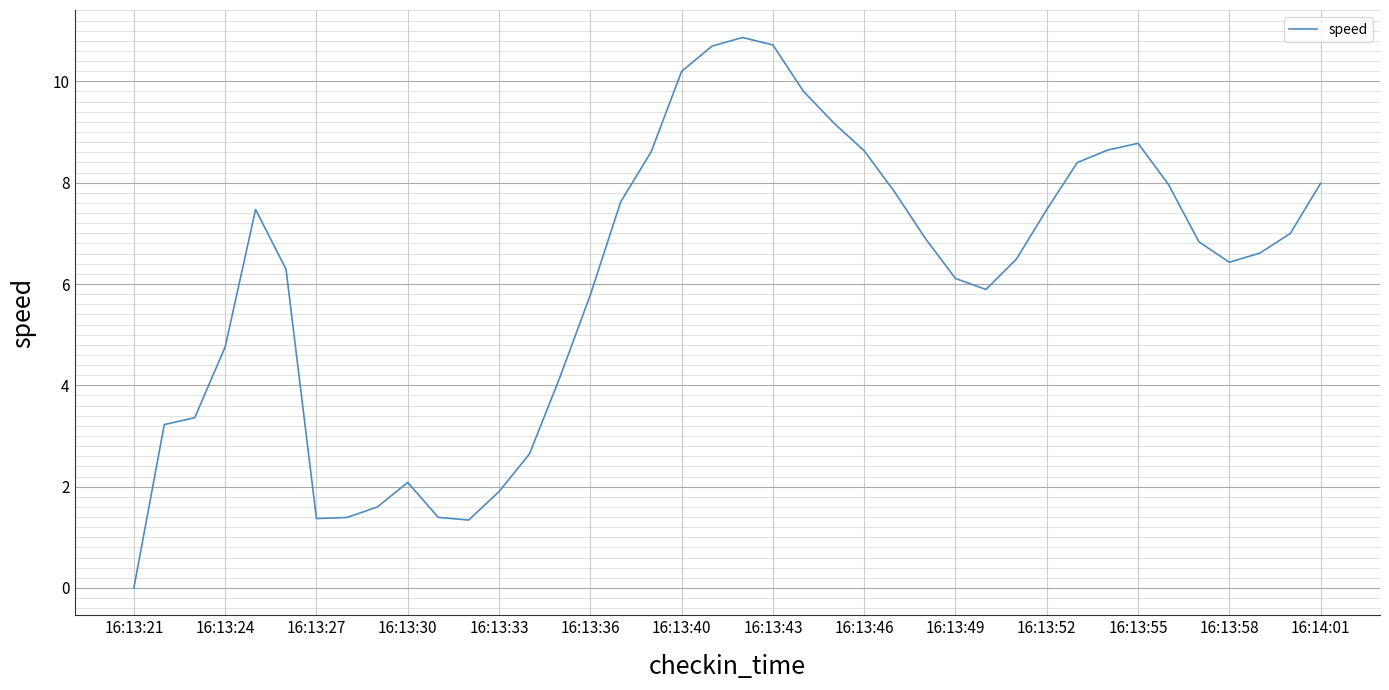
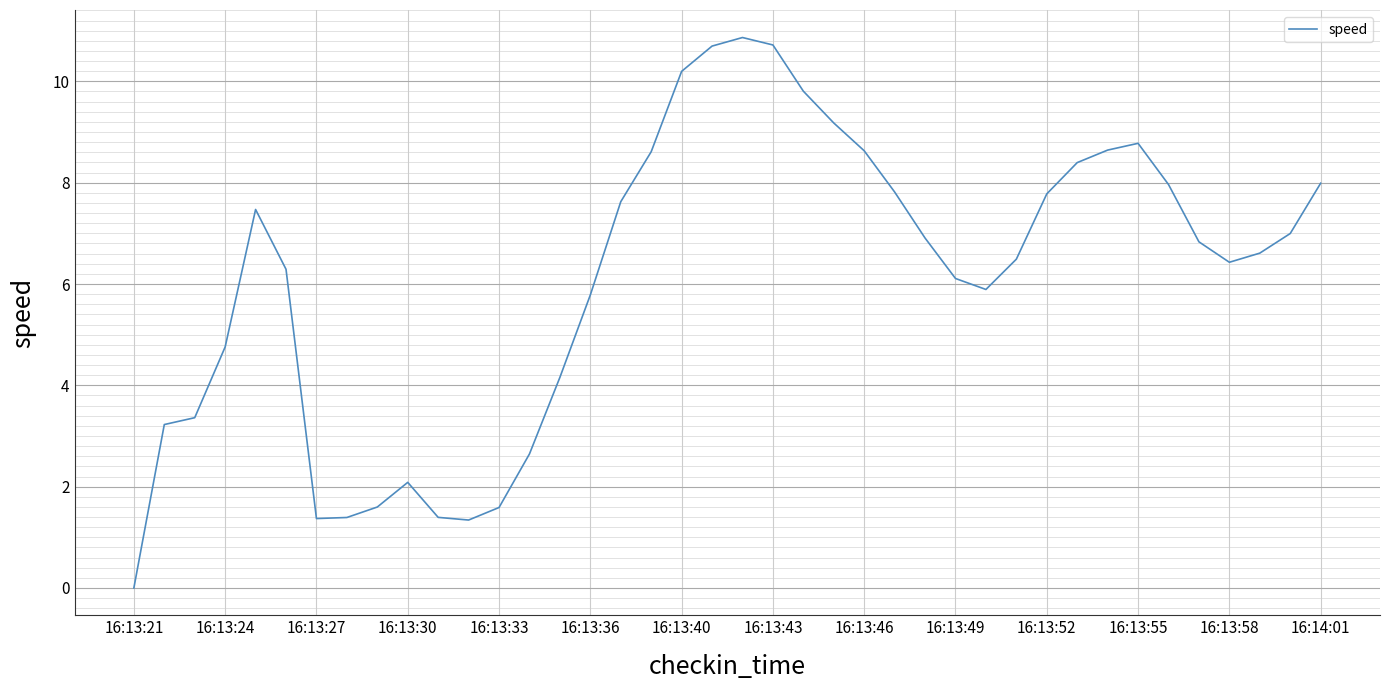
16:13:33: 1.9 -> 1.6
16:13:52: 7.5 -> 7.8
